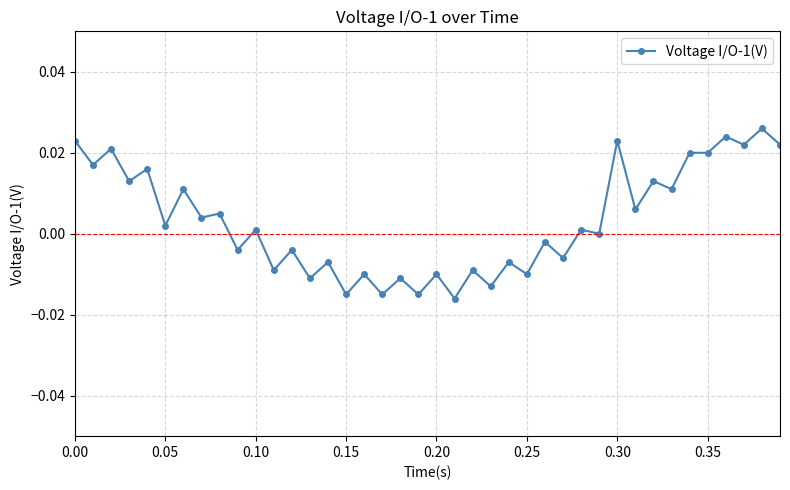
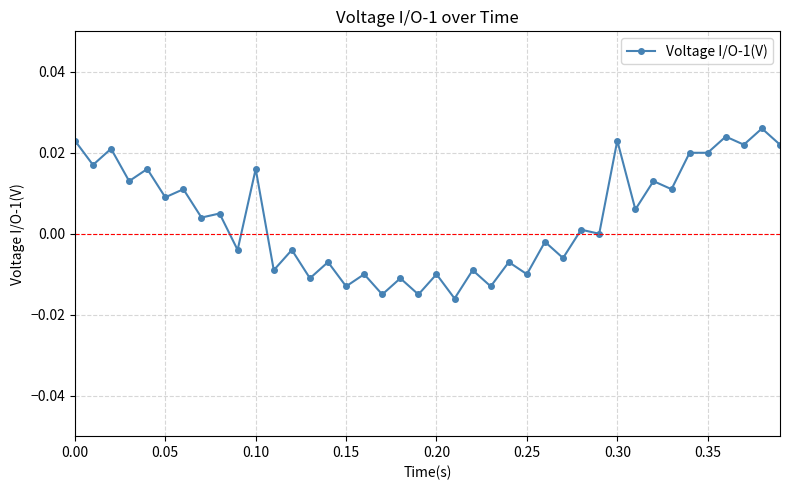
0.05: 0.002 -> 0.009
0.10: 0.001 -> 0.016
0.15: -0.015 -> -0.013
